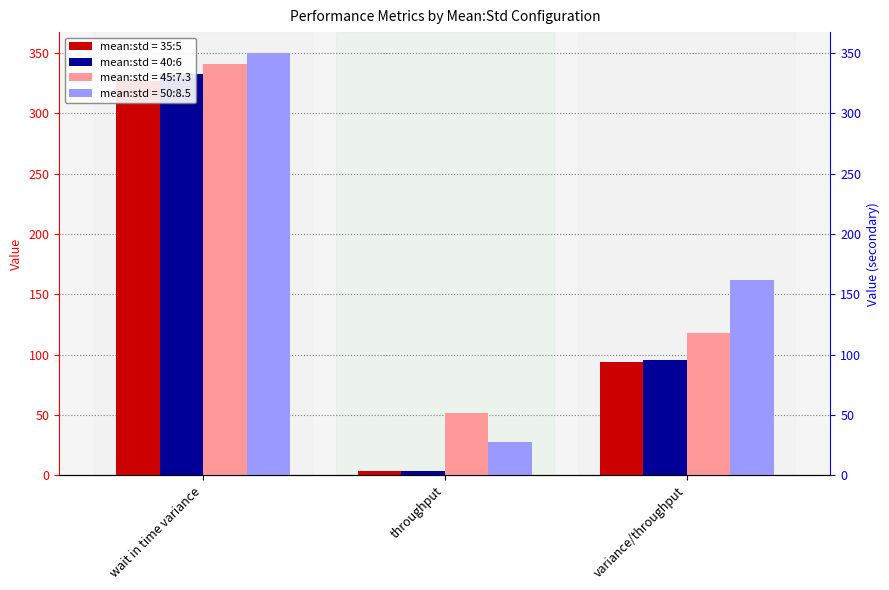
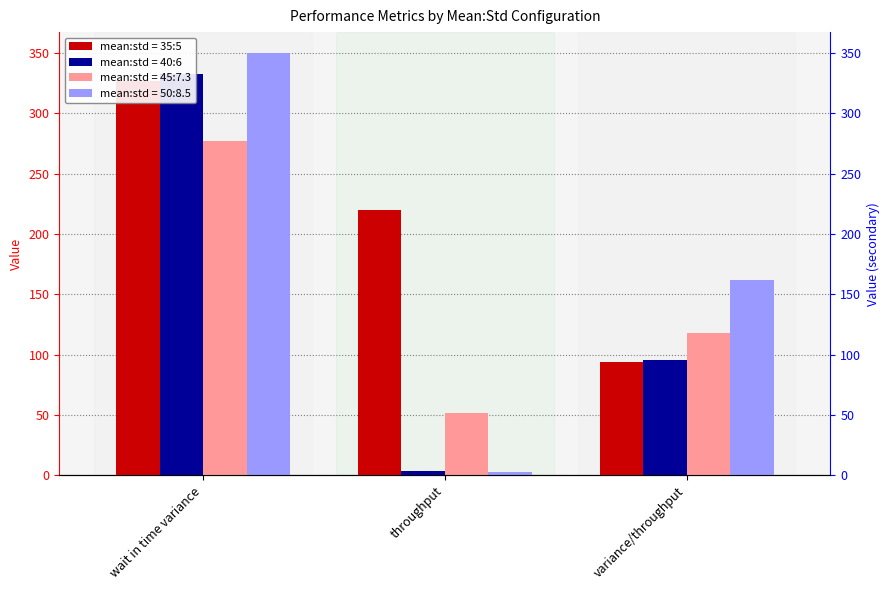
mean:std = 45:7.3, wait in time variance: 341 -> 277
mean:std = 35:5, throughput: 3 -> 220
mean:std = 50:8.5, throughput: 28 -> 3
